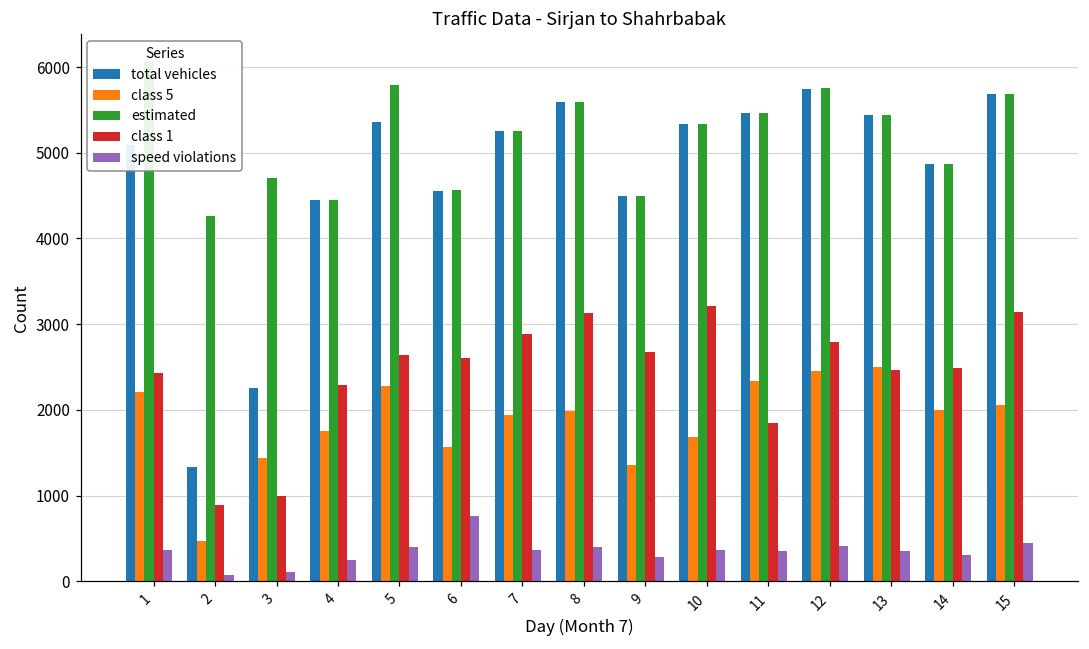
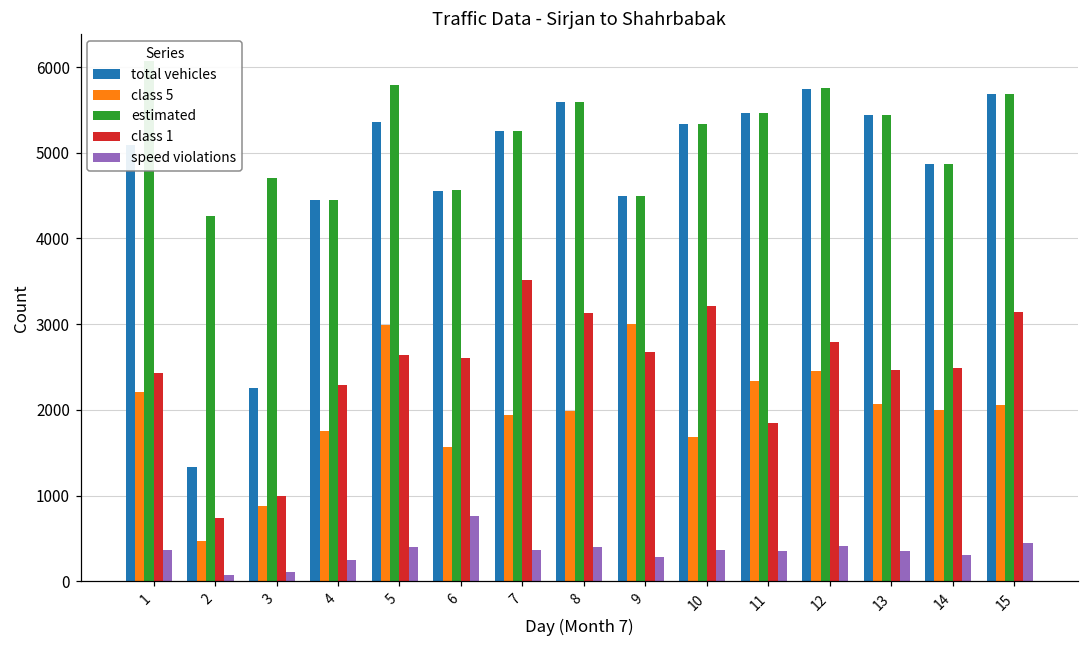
class 1, 2: 900 -> 700
class 5, 3: 1400 -> 900
class 5, 5: 2300 -> 3000
class 1, 7: 2900 -> 3500
class 5, 9: 1400 -> 3000
class 5, 13: 2500 -> 2100
